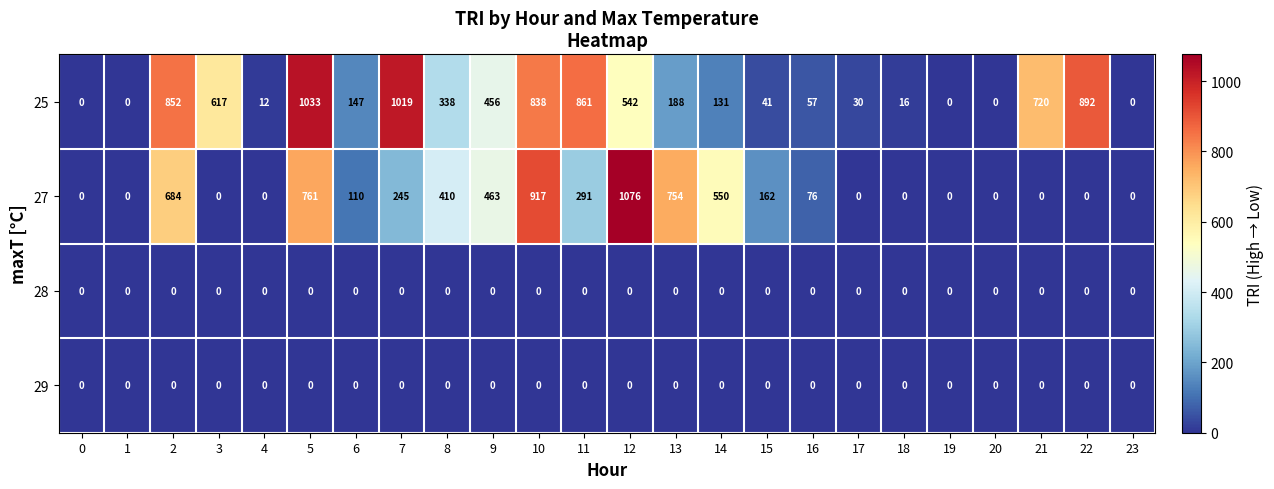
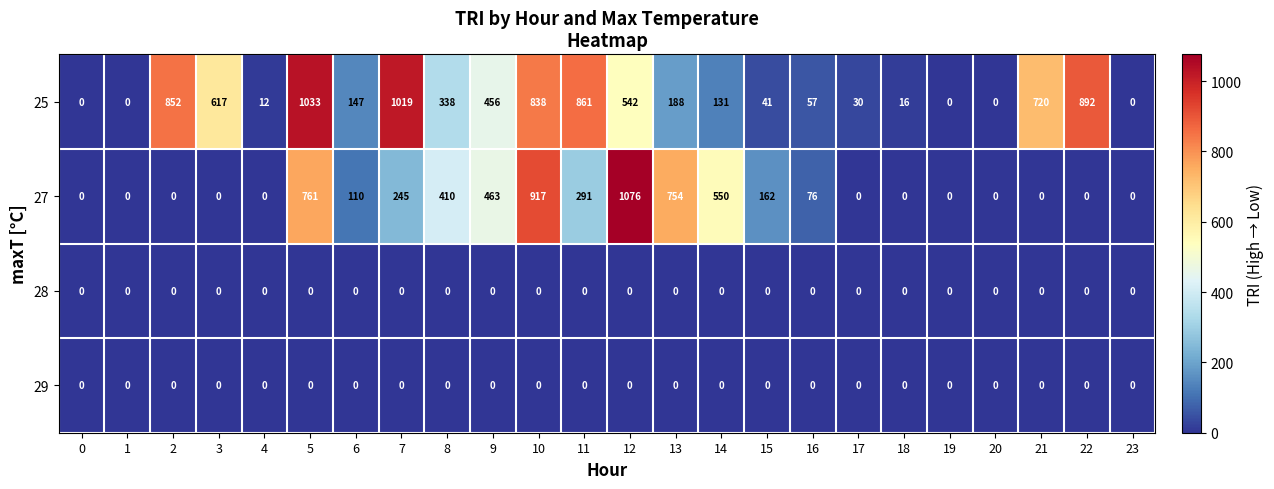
27, 2: 684 -> 0
